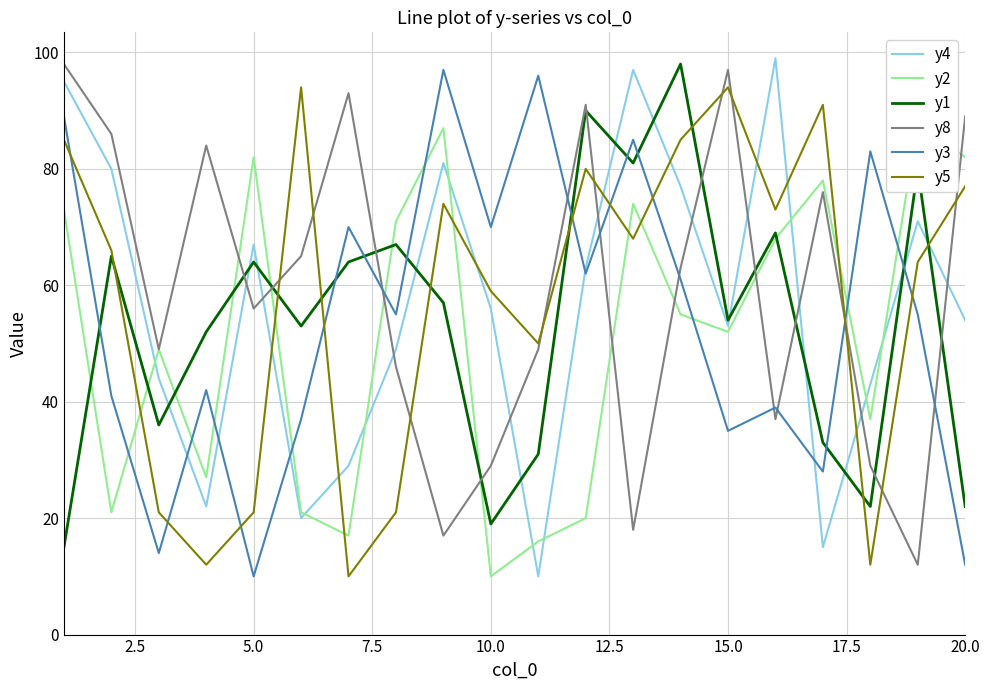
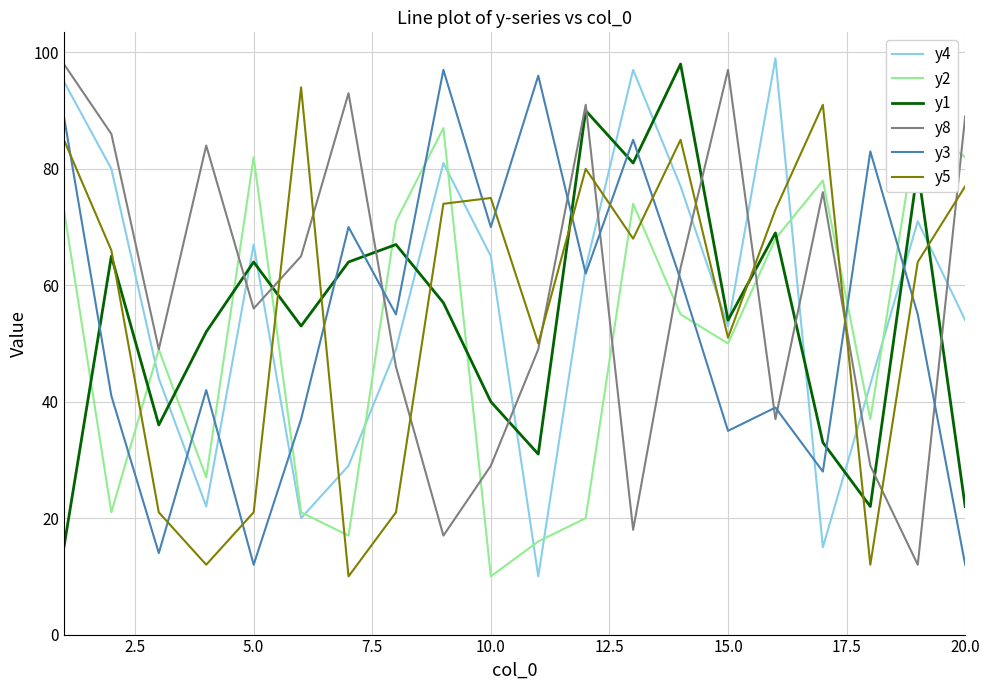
y3, 5.0: 10 -> 12
y4, 10.0: 56 -> 65
y1, 10.0: 19 -> 40
y5, 10.0: 59 -> 75
y2, 15.0: 52 -> 50
y5, 15.0: 94 -> 51
